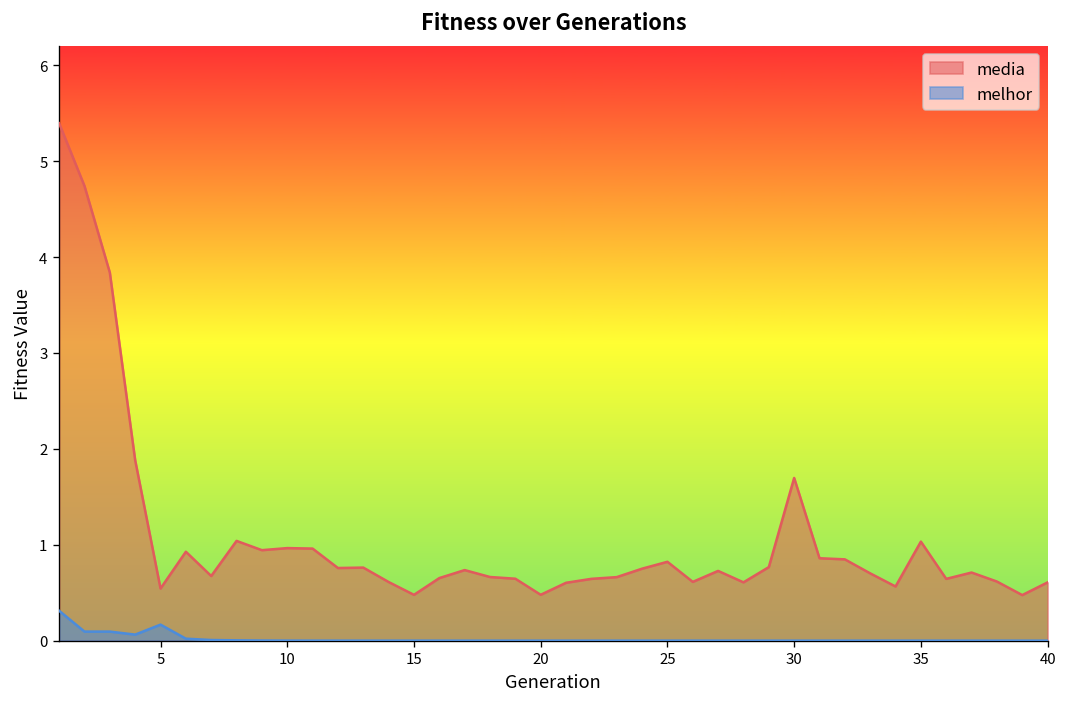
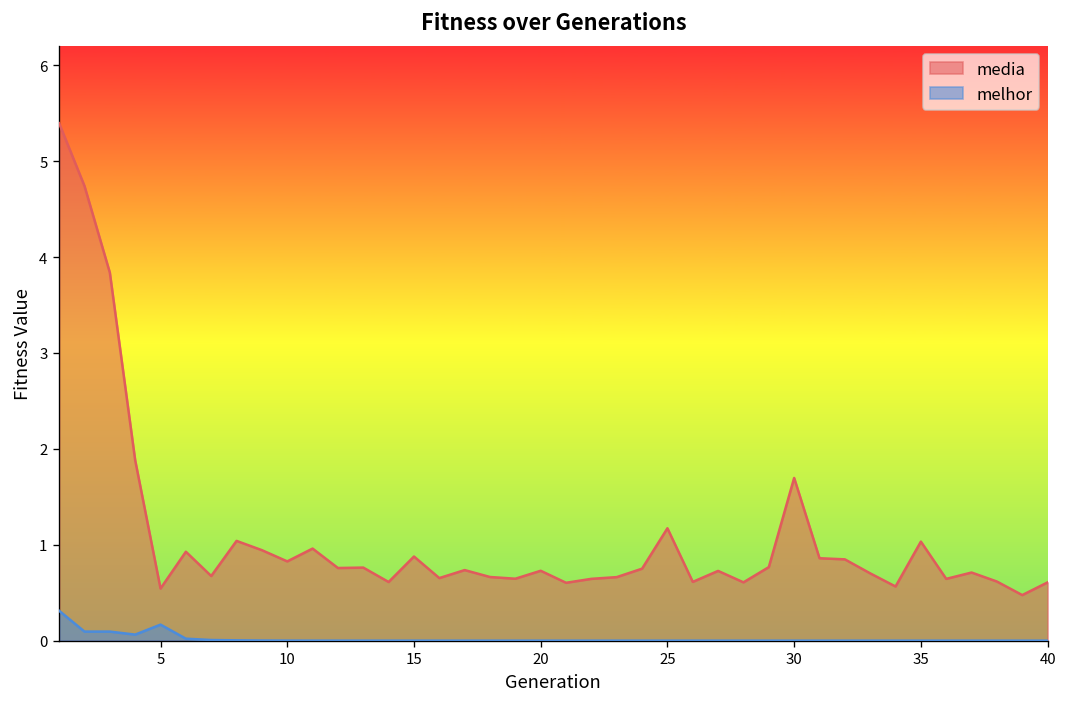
media, 10: 1.0 -> 0.8
media, 15: 0.5 -> 0.9
media, 20: 0.5 -> 0.7
media, 25: 0.8 -> 1.2
